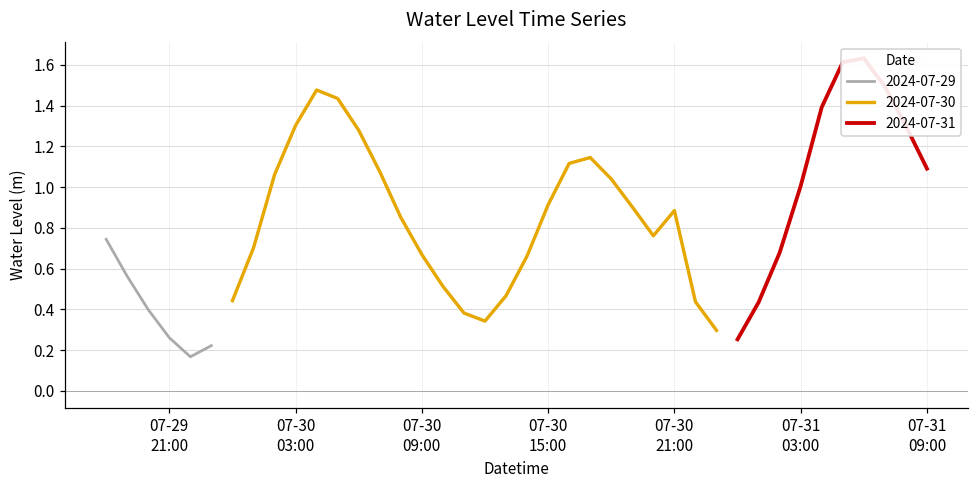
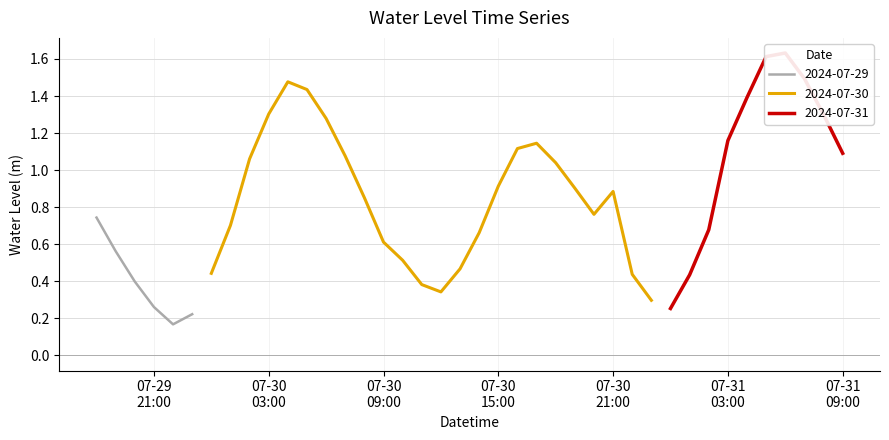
2024-07-30, 07-30 09:00: 0.67 -> 0.61
2024-07-31, 07-31 03:00: 1.01 -> 1.16
